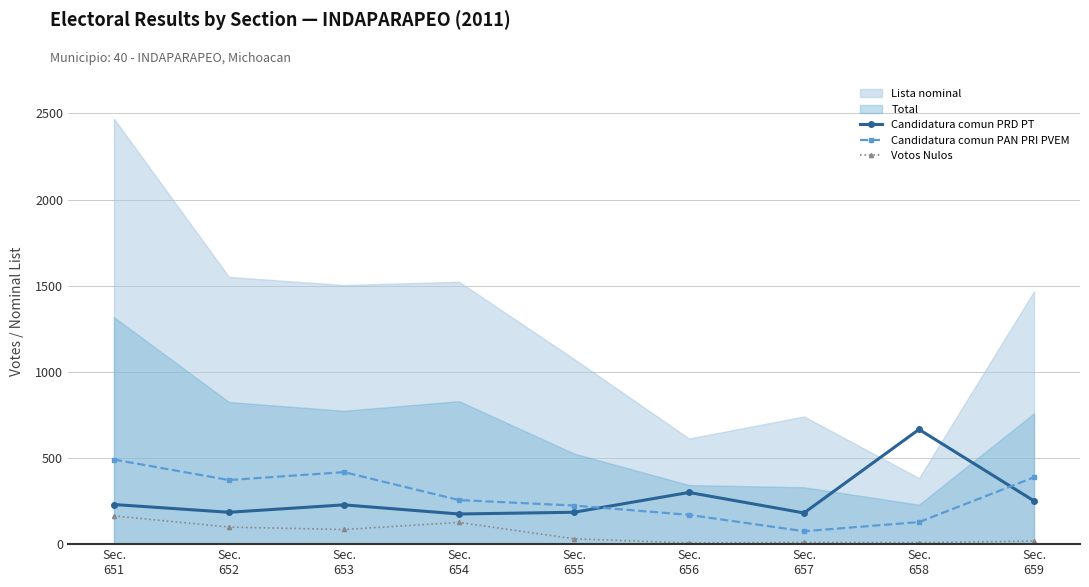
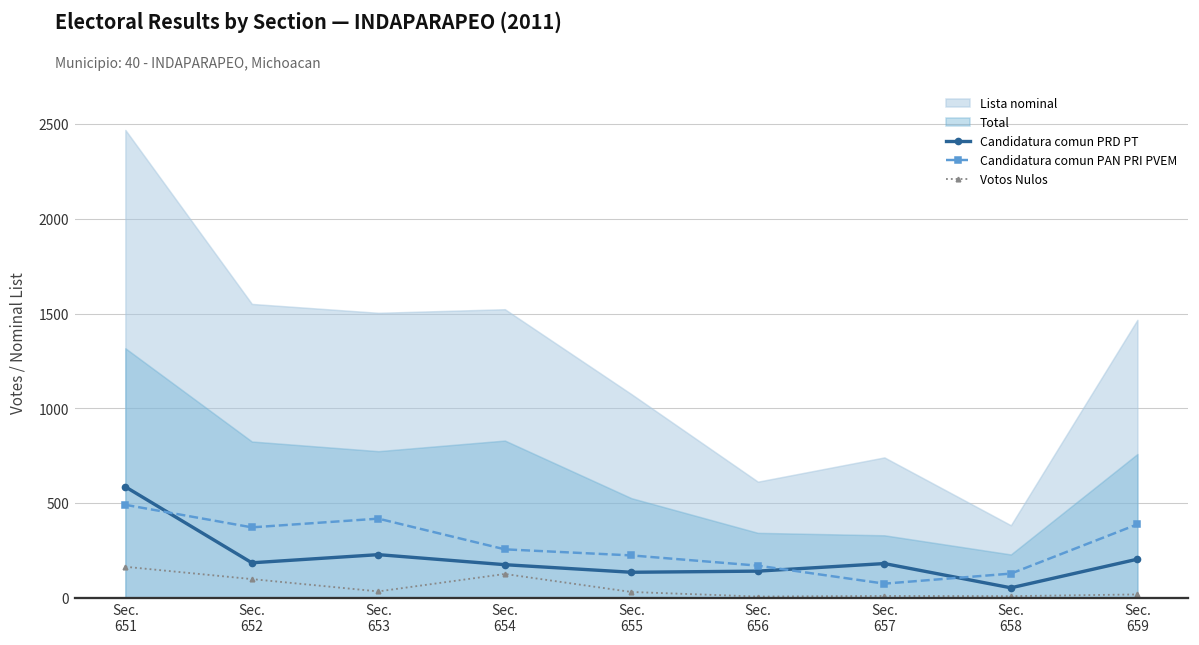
Candidatura comun PRD PT, Sec. 651: 230 -> 590
Votos Nulos, Sec. 653: 90 -> 30
Candidatura comun PRD PT, Sec. 655: 190 -> 140
Candidatura comun PRD PT, Sec. 656: 300 -> 140
Candidatura comun PRD PT, Sec. 658: 670 -> 50
Candidatura comun PRD PT, Sec. 659: 250 -> 200
